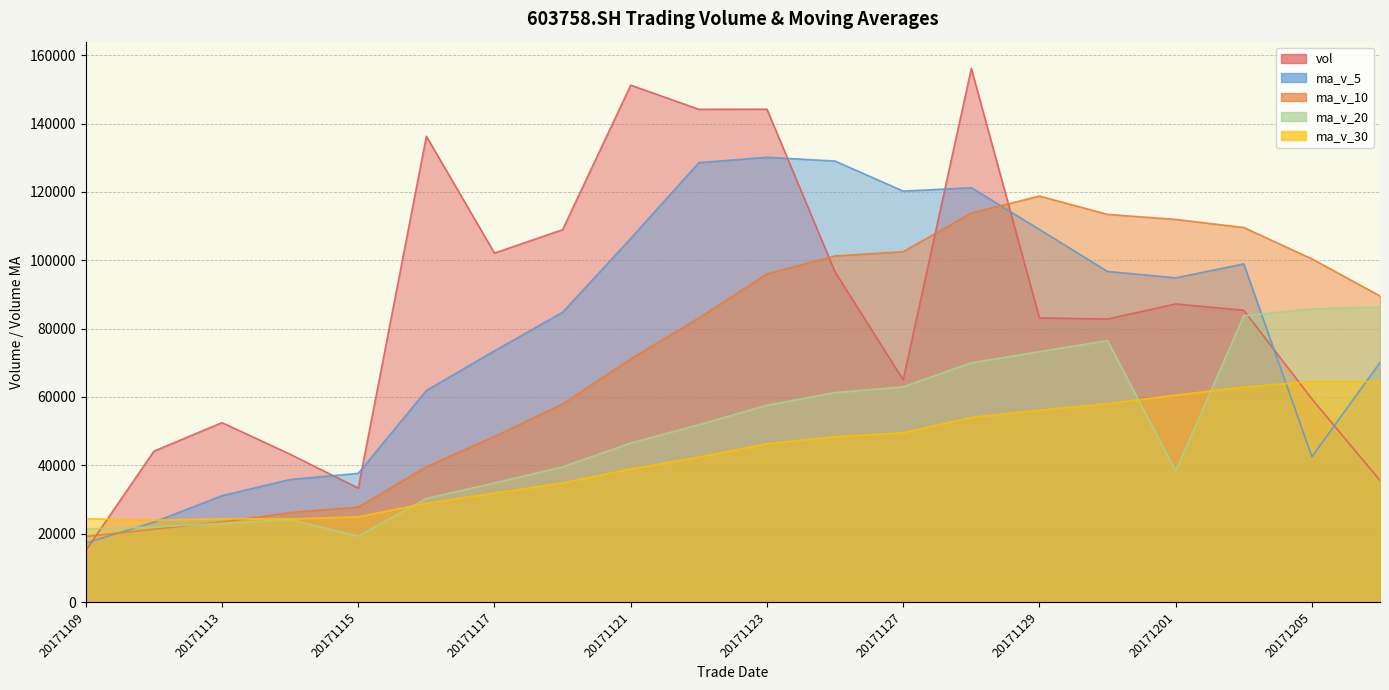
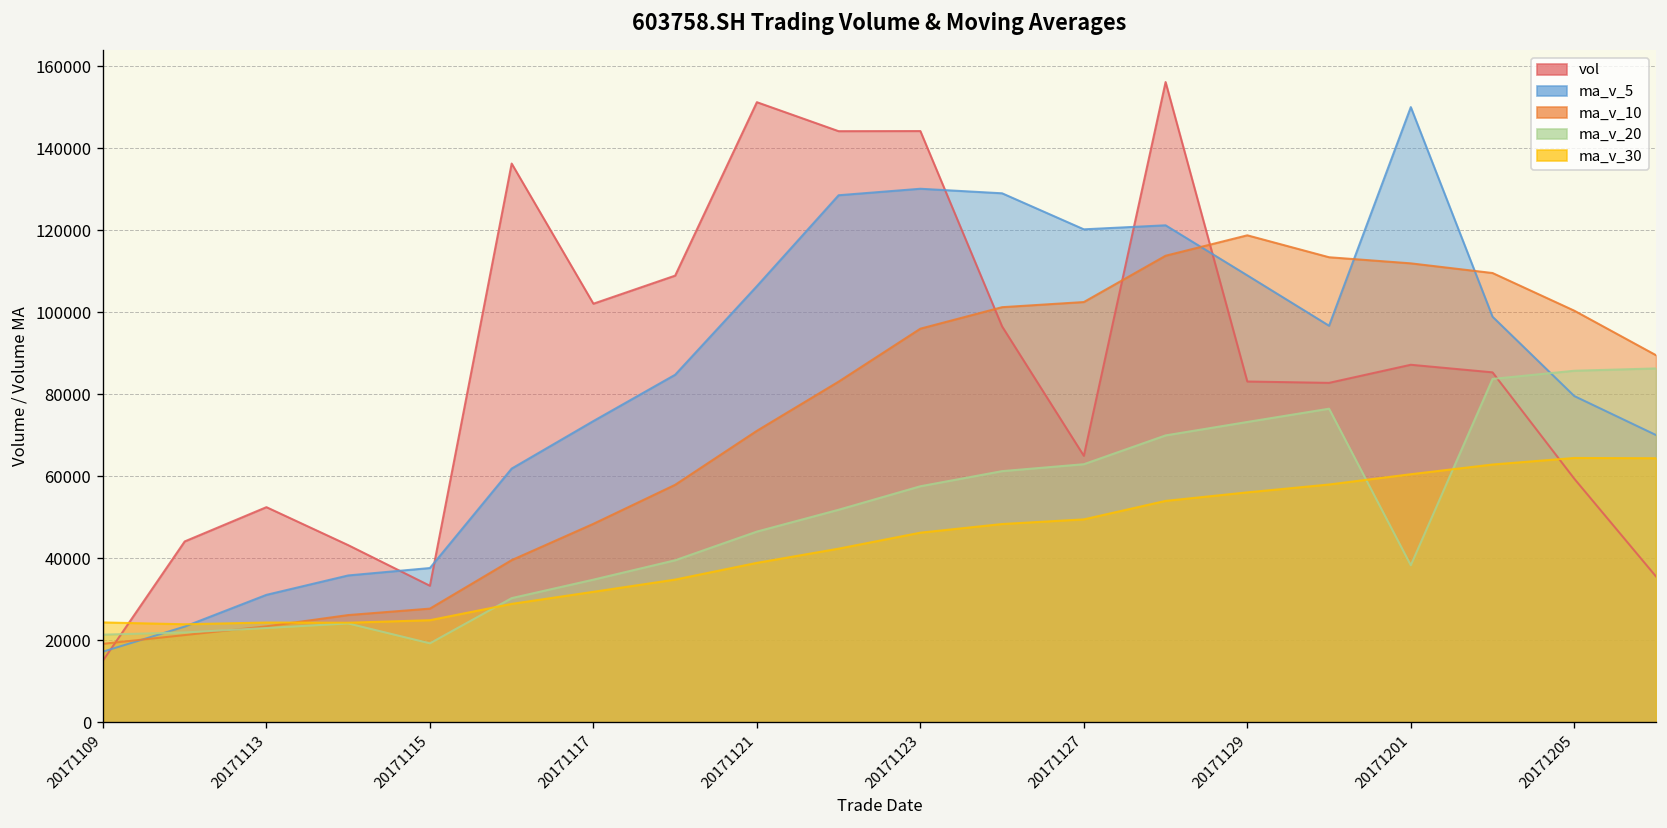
ma_v_5, 20171201: 95000 -> 150000
ma_v_5, 20171205: 43000 -> 80000
